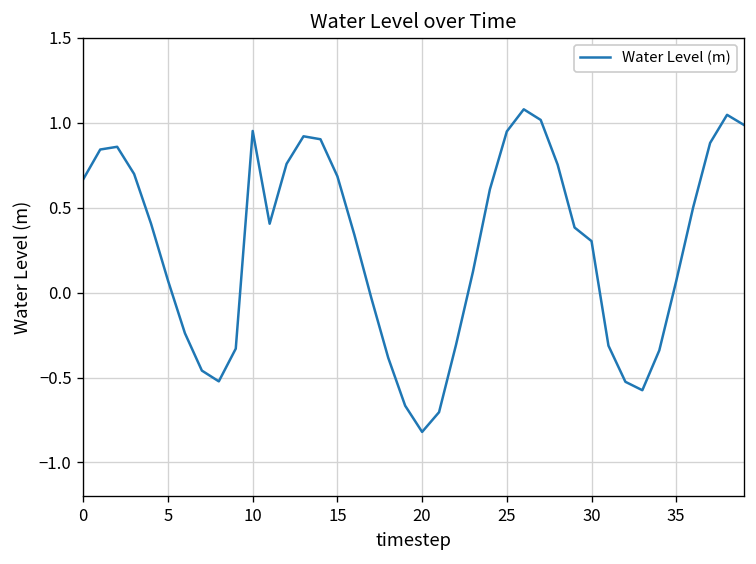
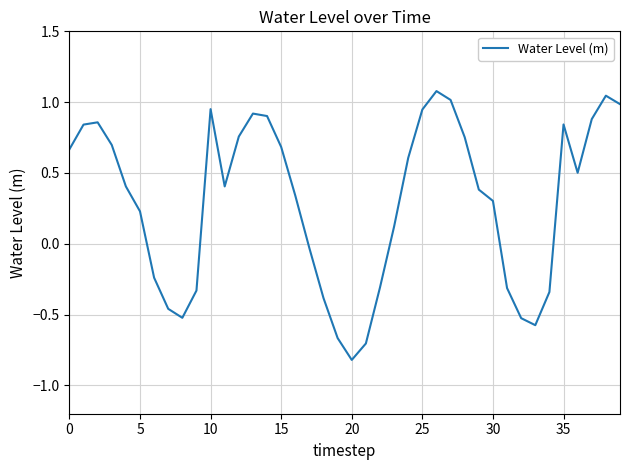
5: 0.07 -> 0.23
35: 0.07 -> 0.84
